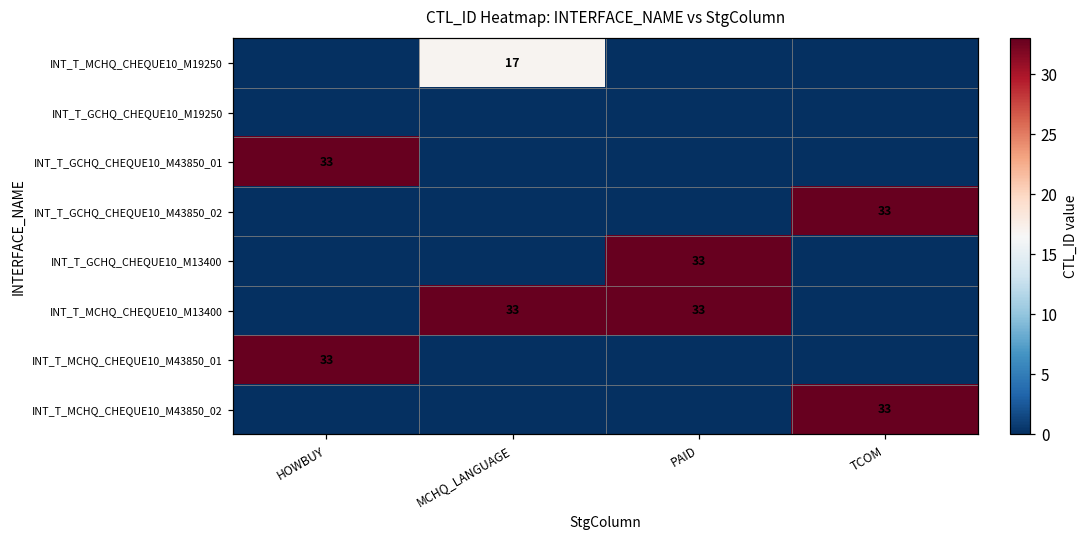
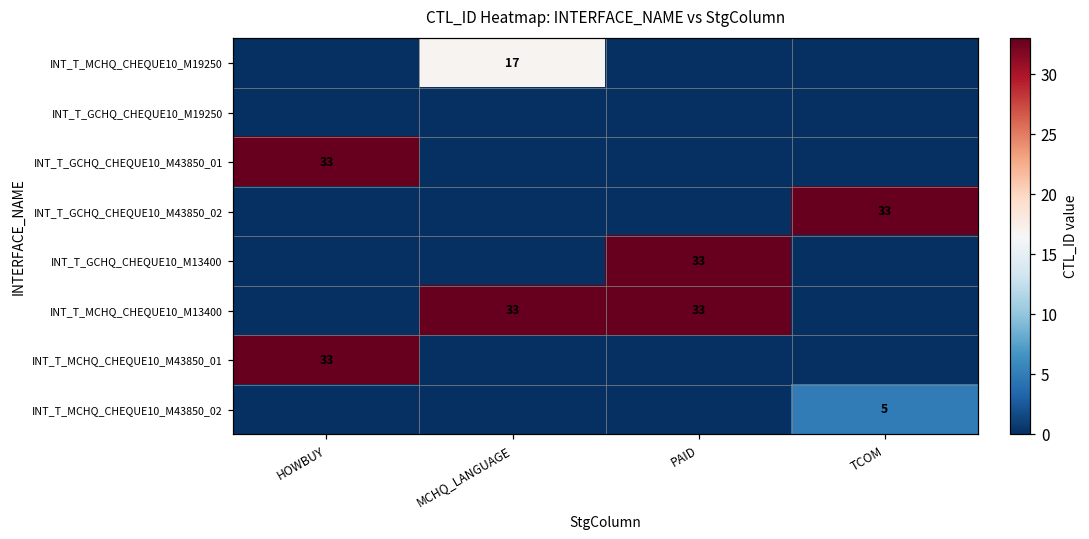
INT_T_MCHQ_CHEQUE10_M43850_02, TCOM: 33 -> 5
